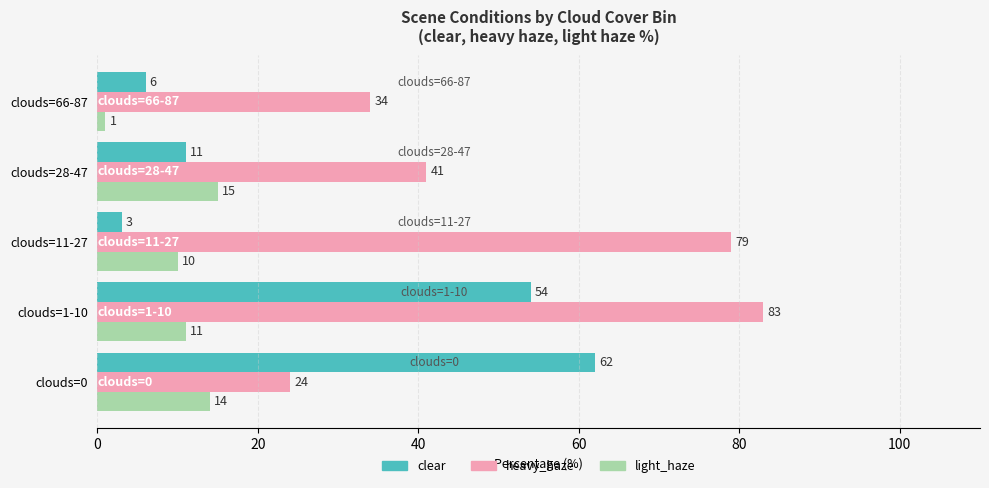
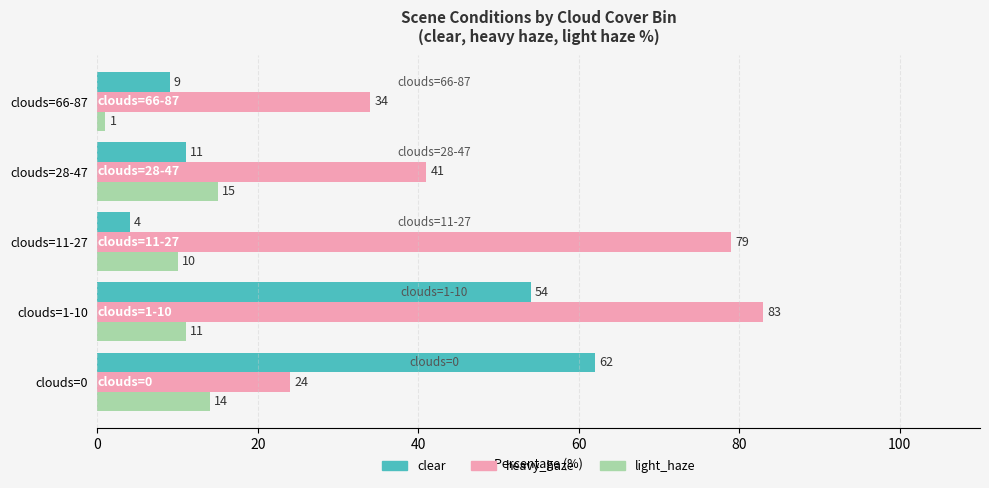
clear, clouds=66-87: 6 -> 9
clear, clouds=11-27: 3 -> 4
